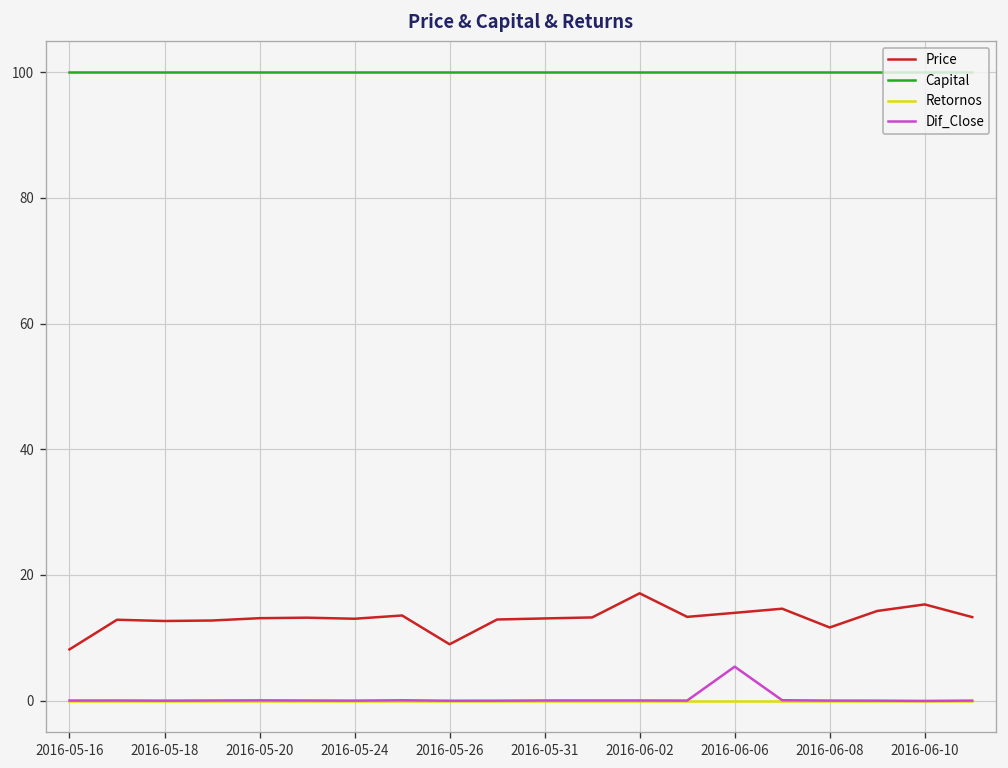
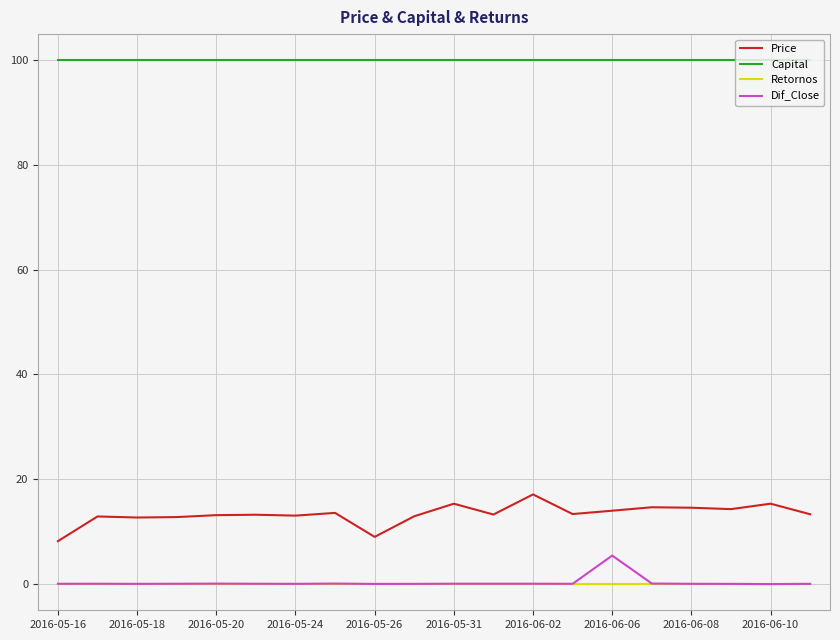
Price, 2016-05-31: 13 -> 15
Price, 2016-06-08: 12 -> 15
